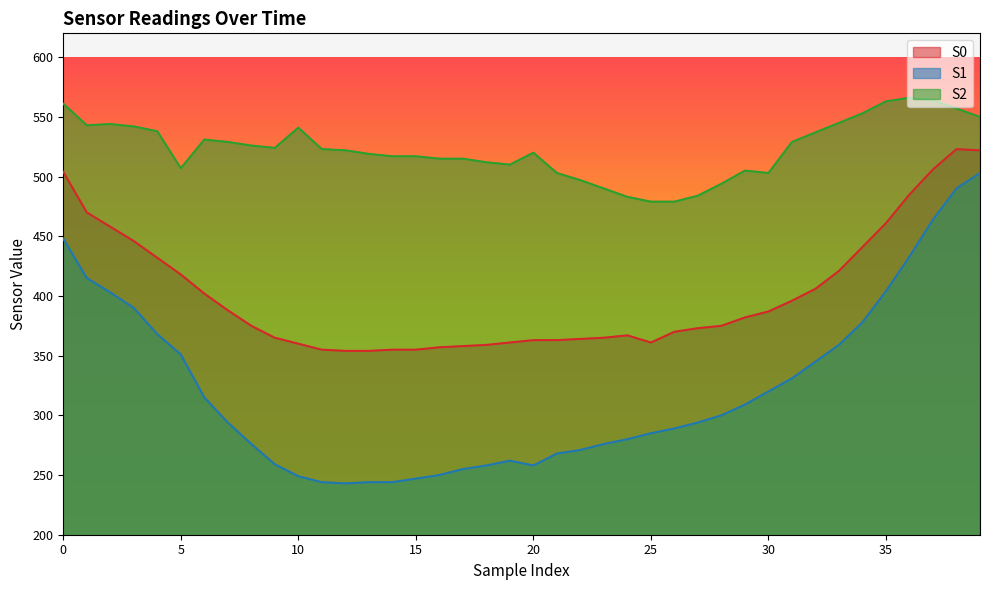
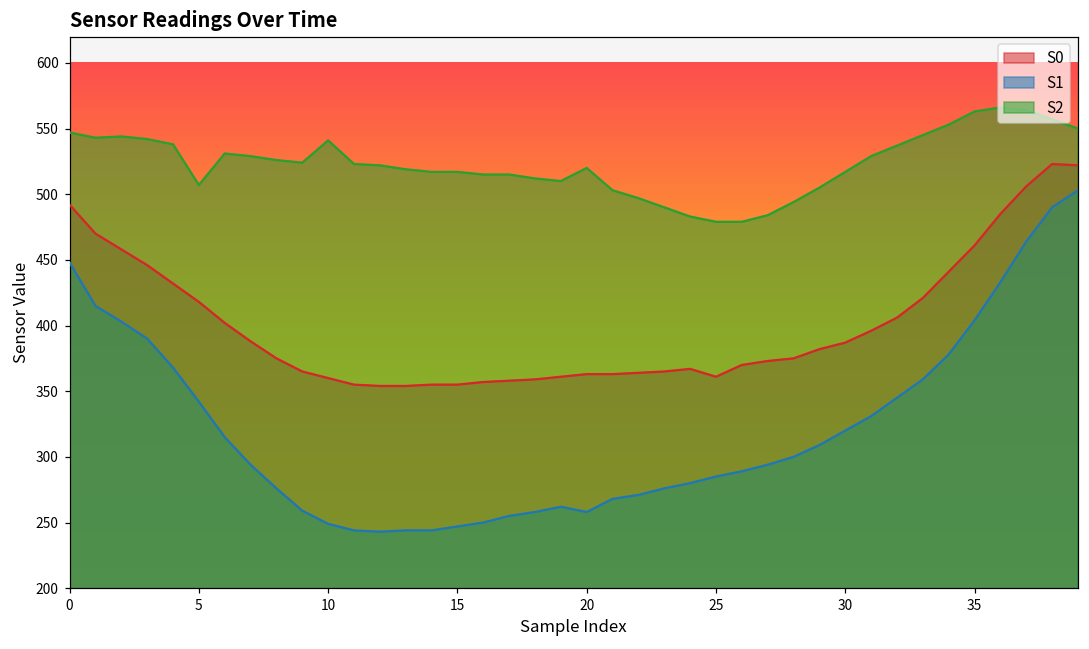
S0, 0: 504 -> 492
S2, 0: 561 -> 547
S1, 5: 351 -> 342
S2, 30: 503 -> 517
